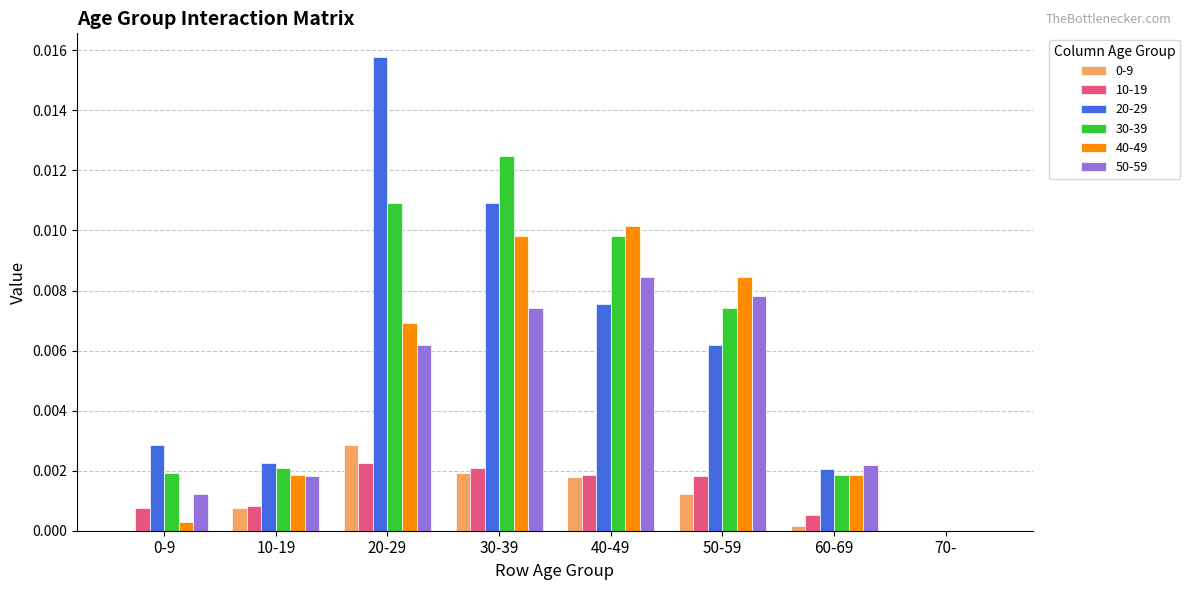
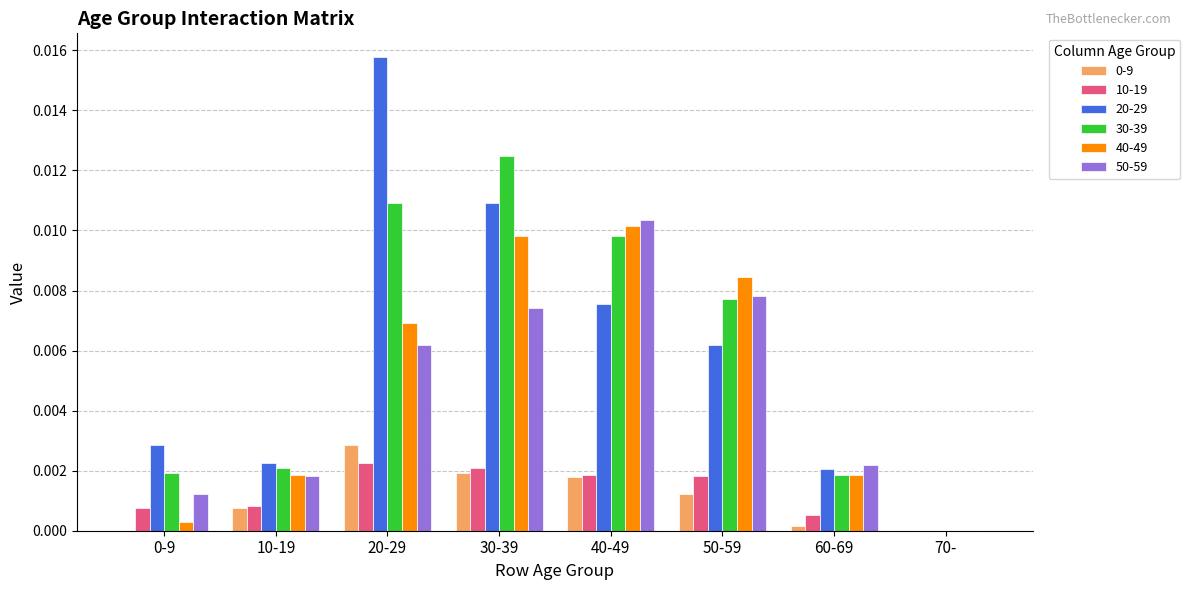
50-59, 40-49: 0.0084 -> 0.0104
30-39, 50-59: 0.0074 -> 0.0077
